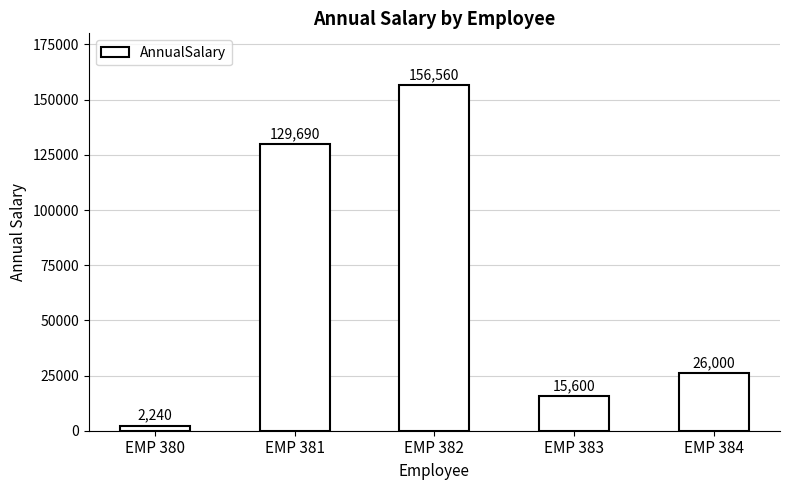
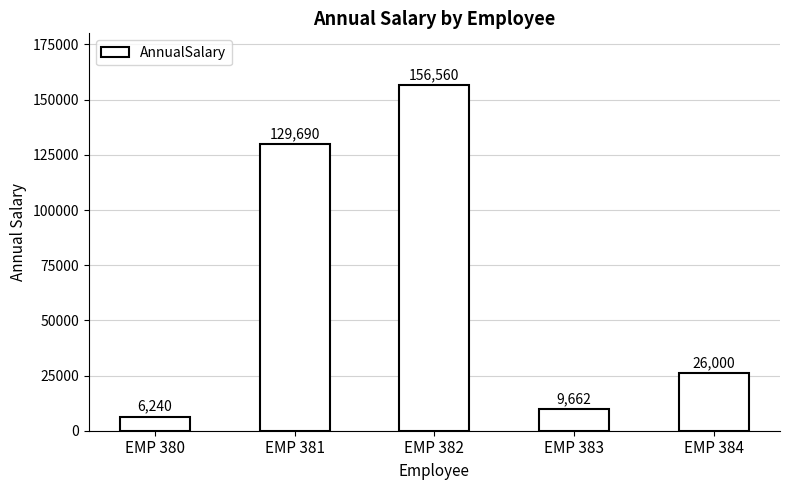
EMP 380: 2,240 -> 6,240
EMP 383: 15,600 -> 9,662
